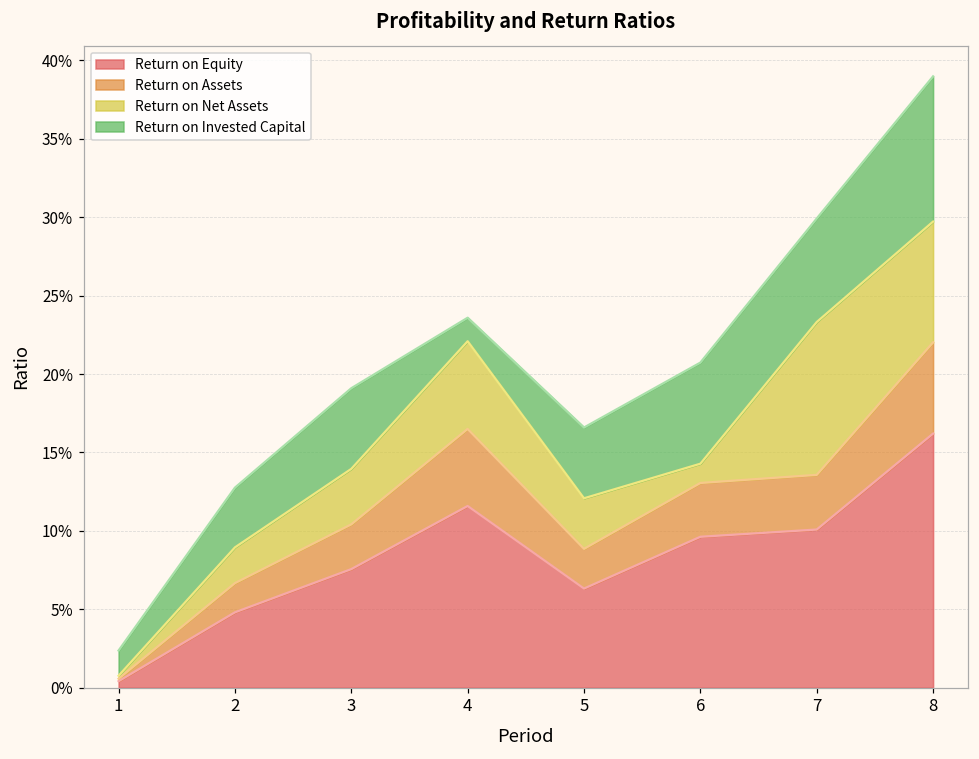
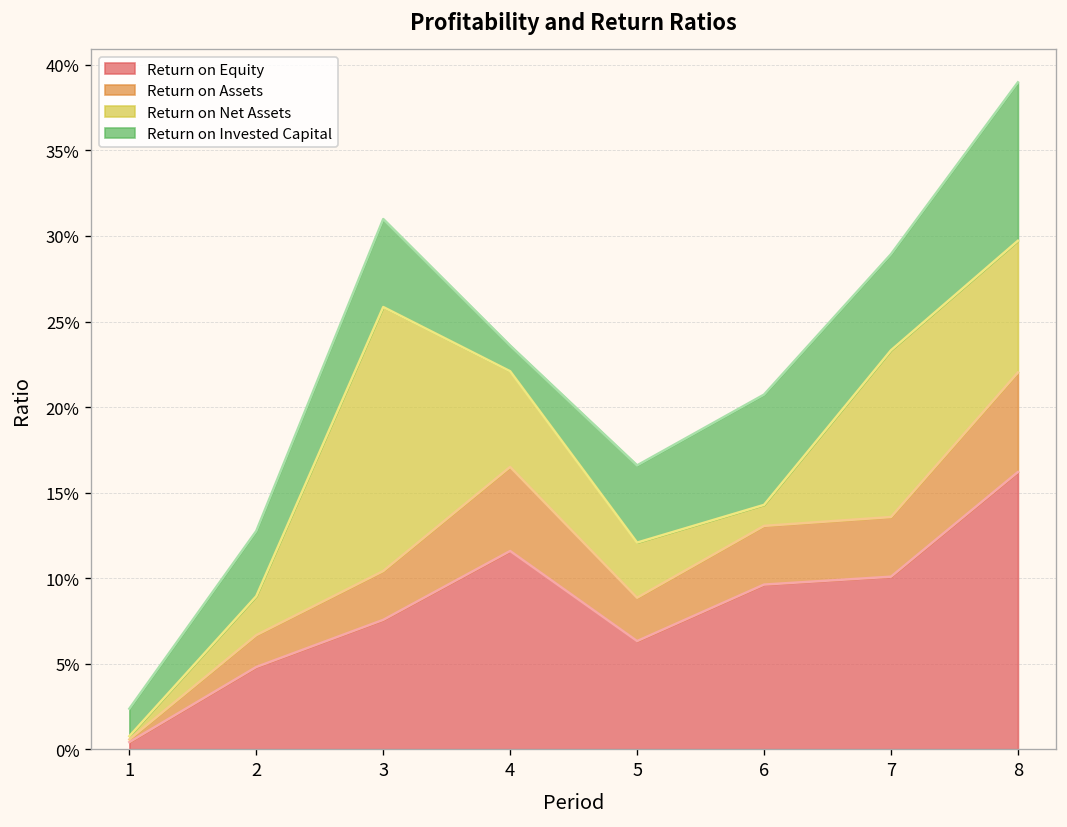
Return on Net Assets, 3: 3.5% -> 15.4%
Return on Invested Capital, 7: 6.6% -> 5.6%
